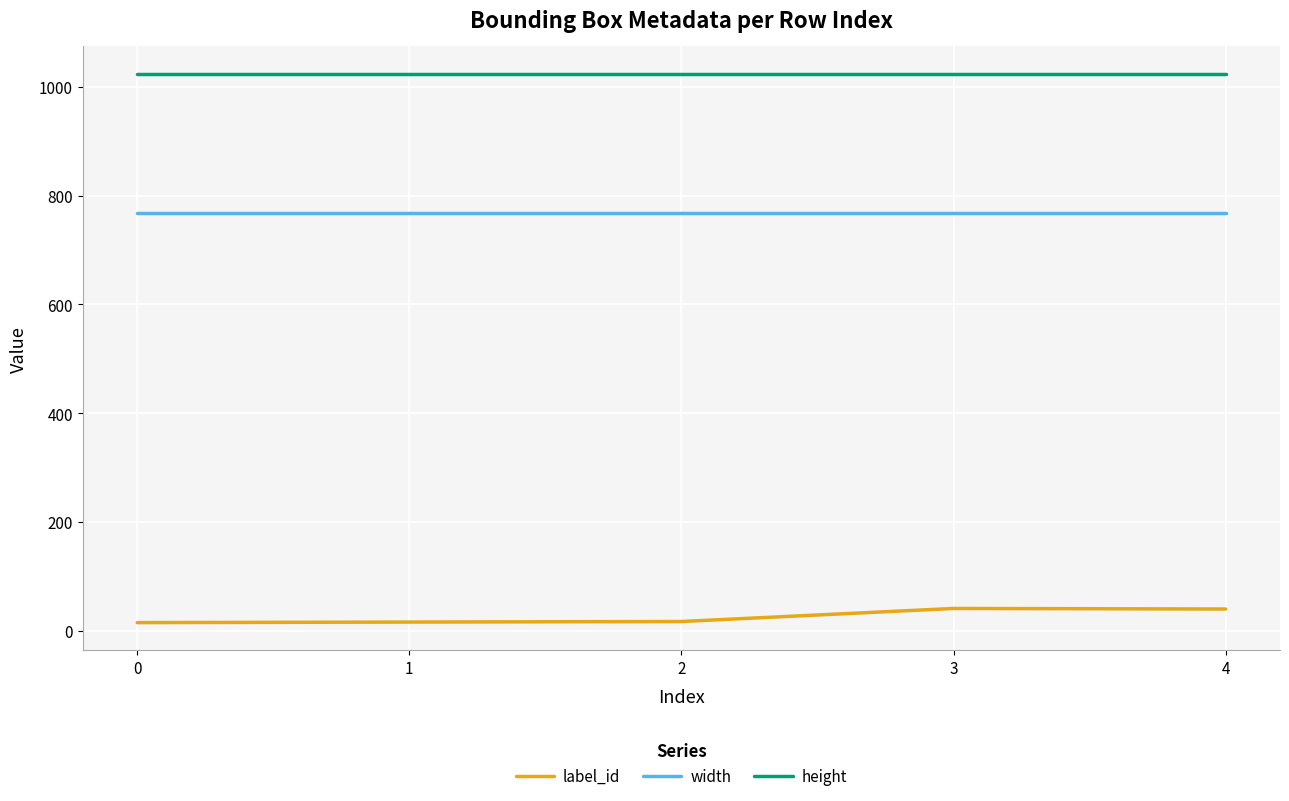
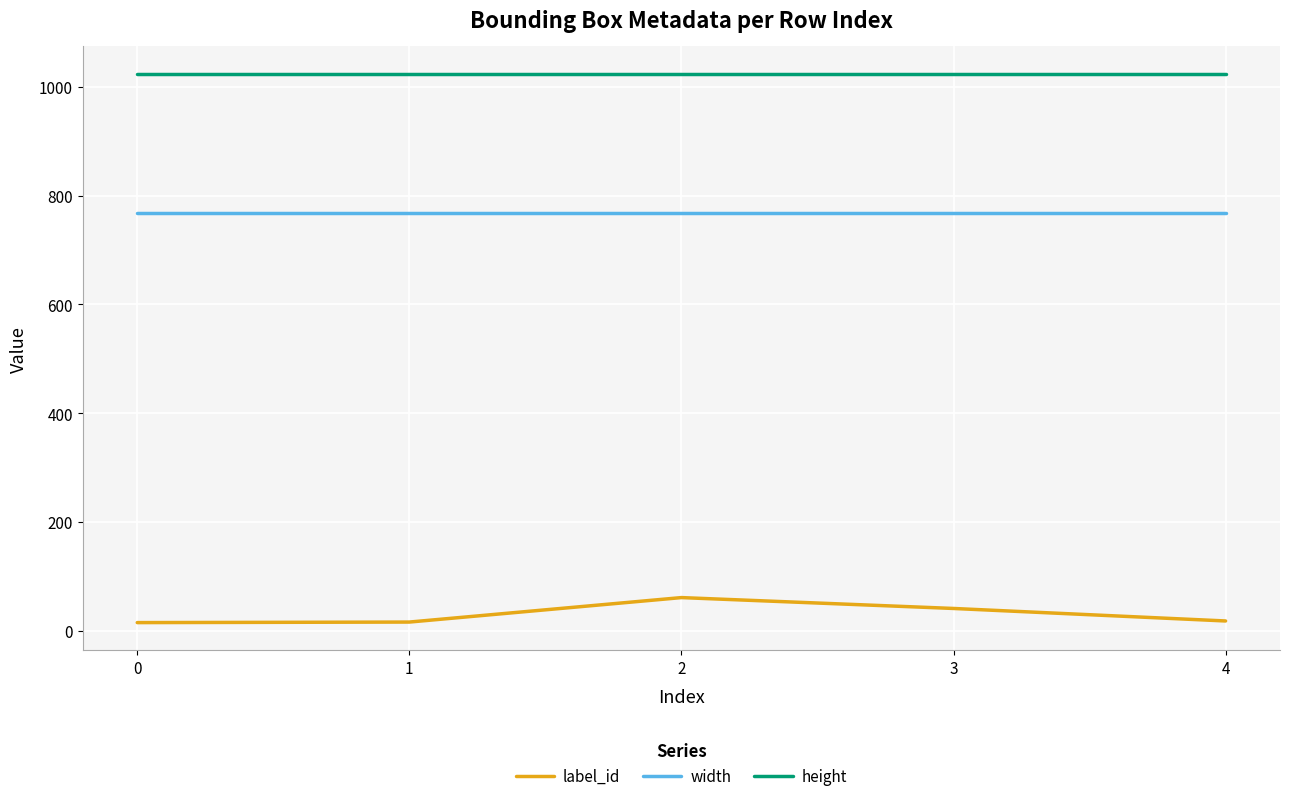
label_id, 2: 20 -> 60
label_id, 4: 40 -> 20
